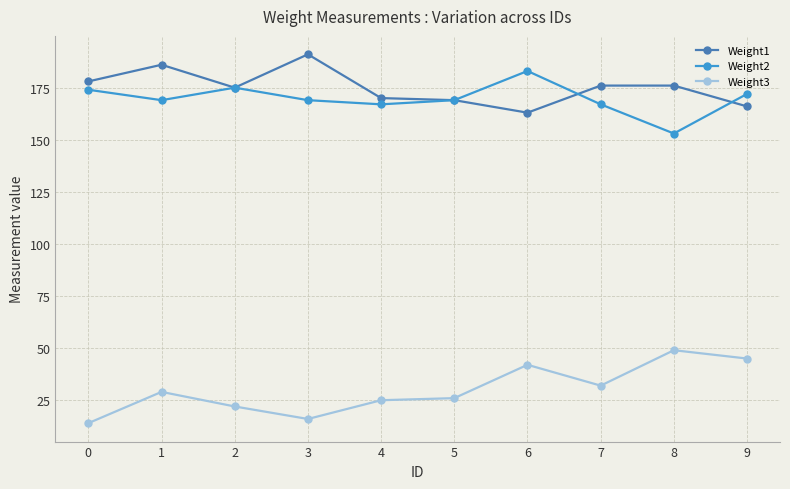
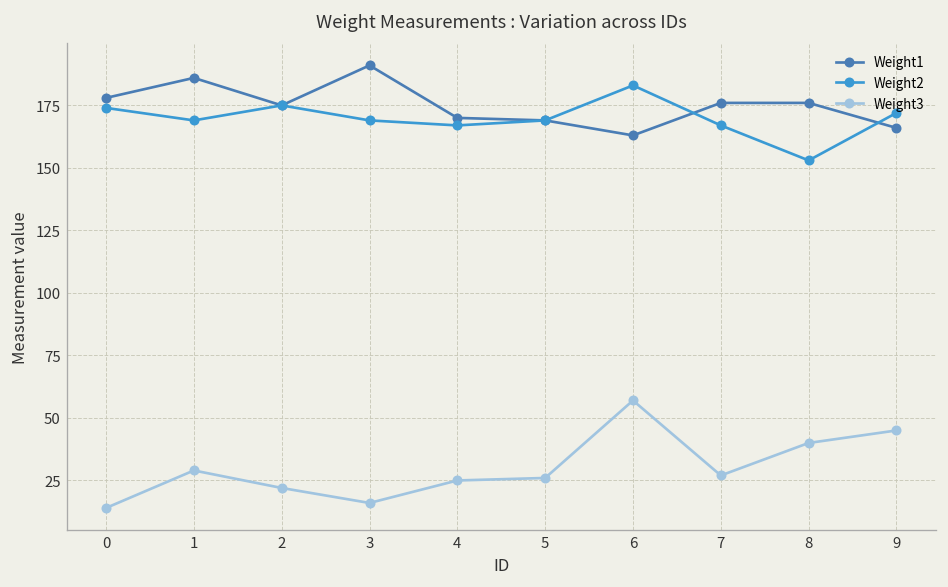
Weight3, 6: 42 -> 57
Weight3, 7: 32 -> 27
Weight3, 8: 49 -> 40
